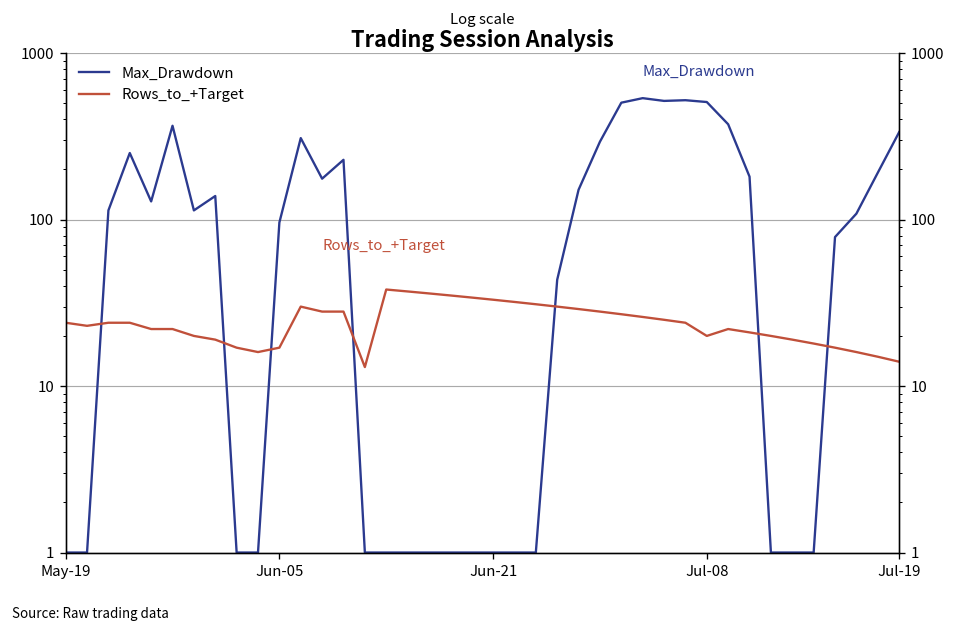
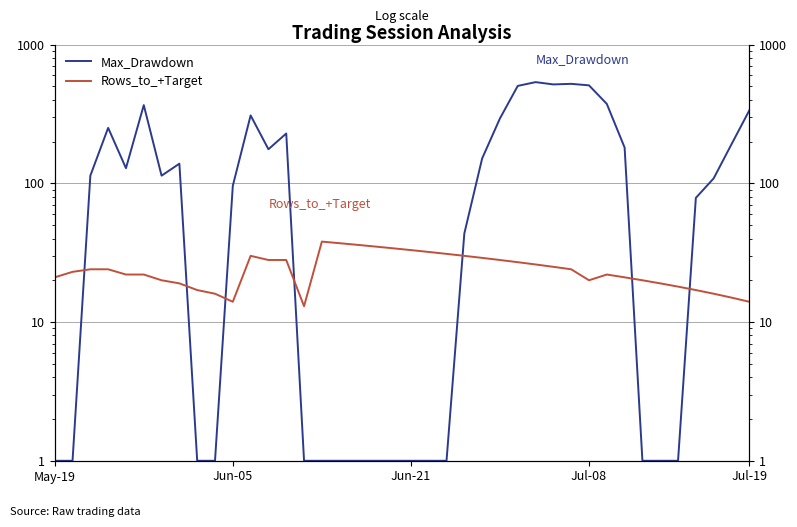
Rows_to_+Target, May-19: 24 -> 21
Rows_to_+Target, Jun-05: 17 -> 14
